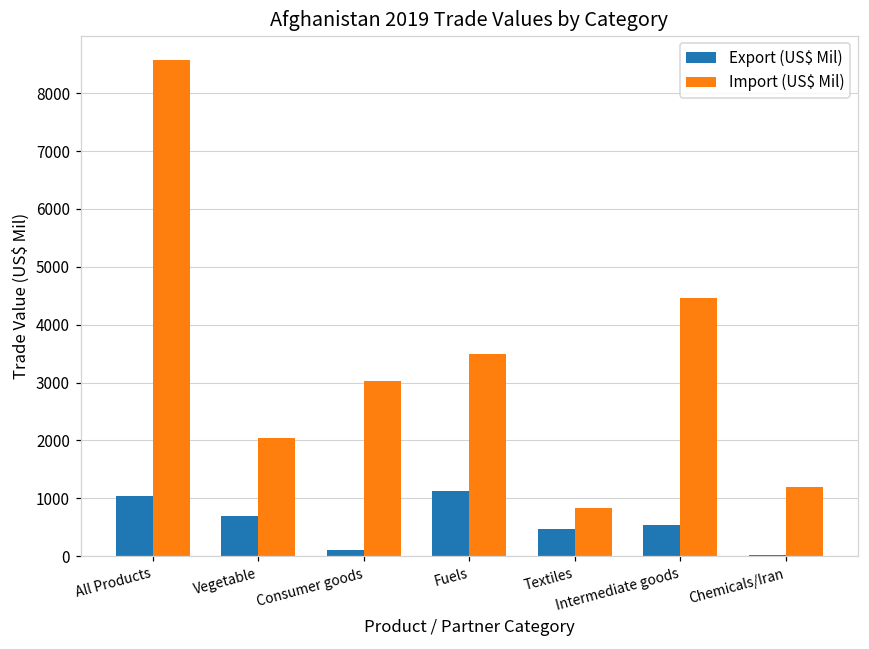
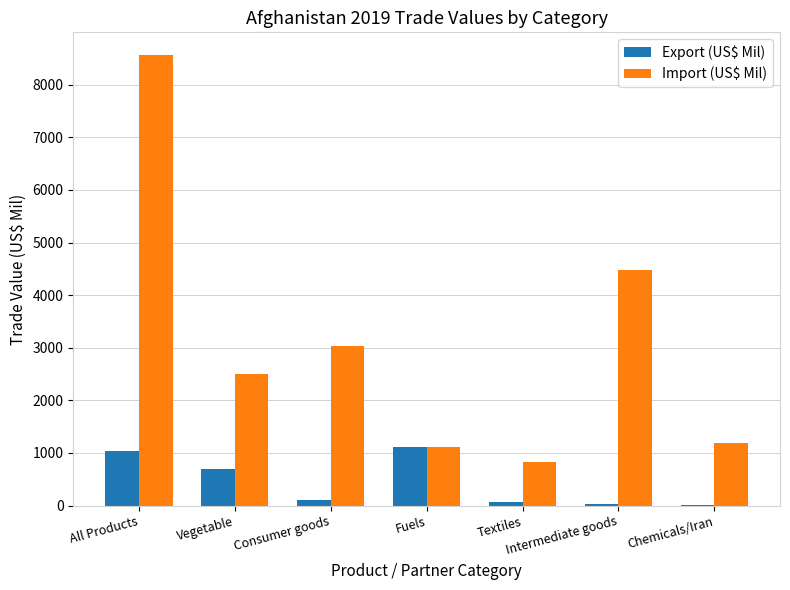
Import (US$ Mil), Vegetable: 2000 -> 2500
Import (US$ Mil), Fuels: 3500 -> 1100
Export (US$ Mil), Textiles: 500 -> 100
Export (US$ Mil), Intermediate goods: 500 -> 0
